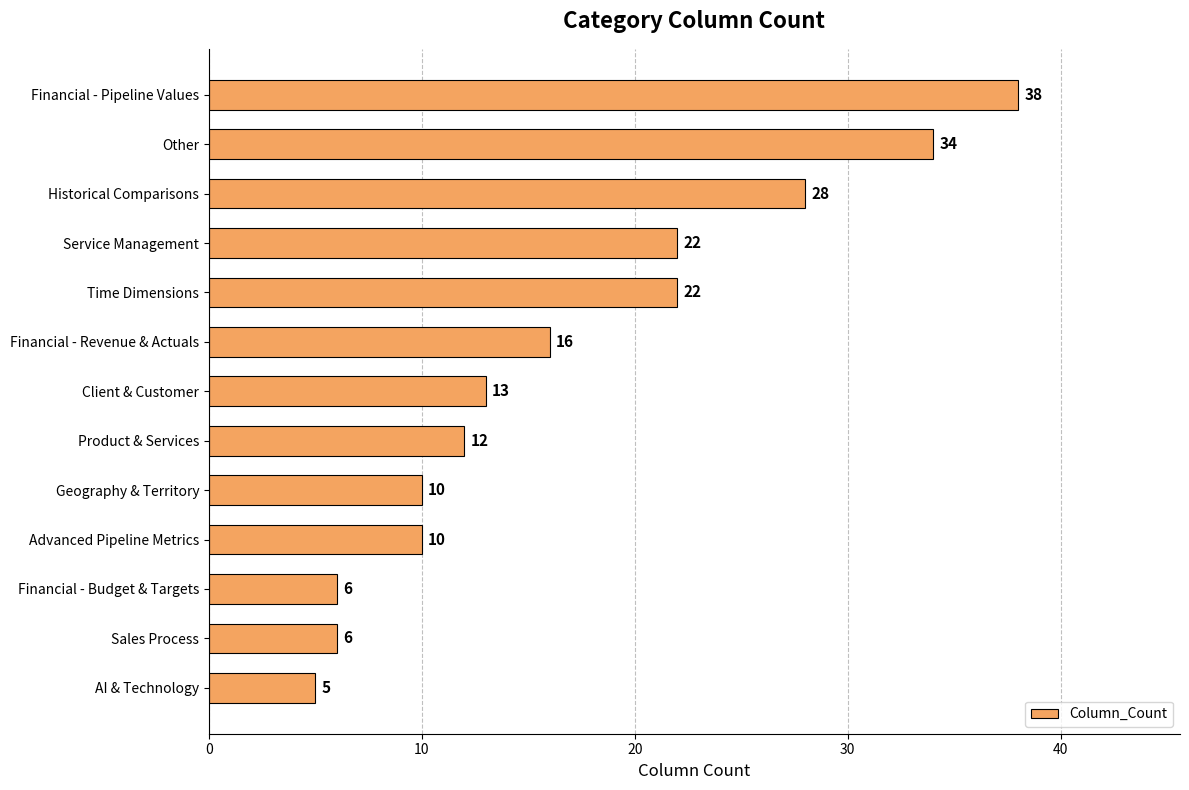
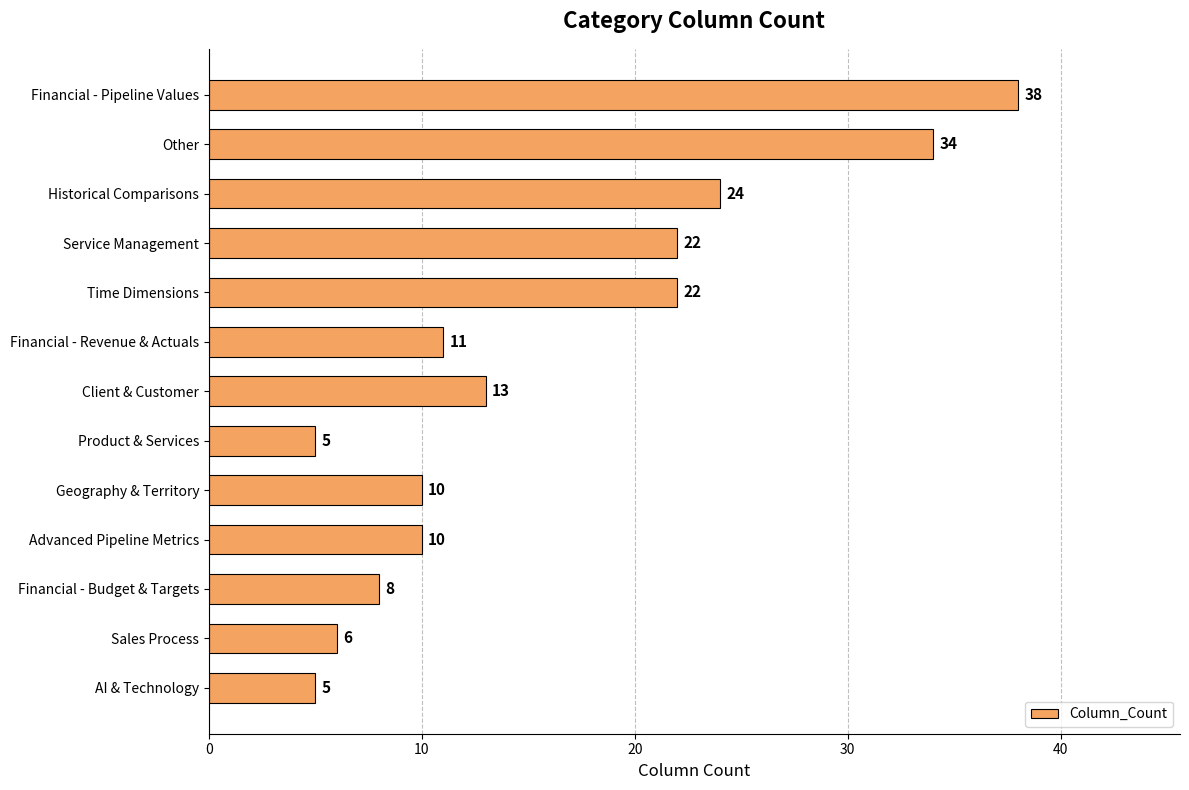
Historical Comparisons: 28 -> 24
Financial - Revenue & Actuals: 16 -> 11
Product & Services: 12 -> 5
Financial - Budget & Targets: 6 -> 8
